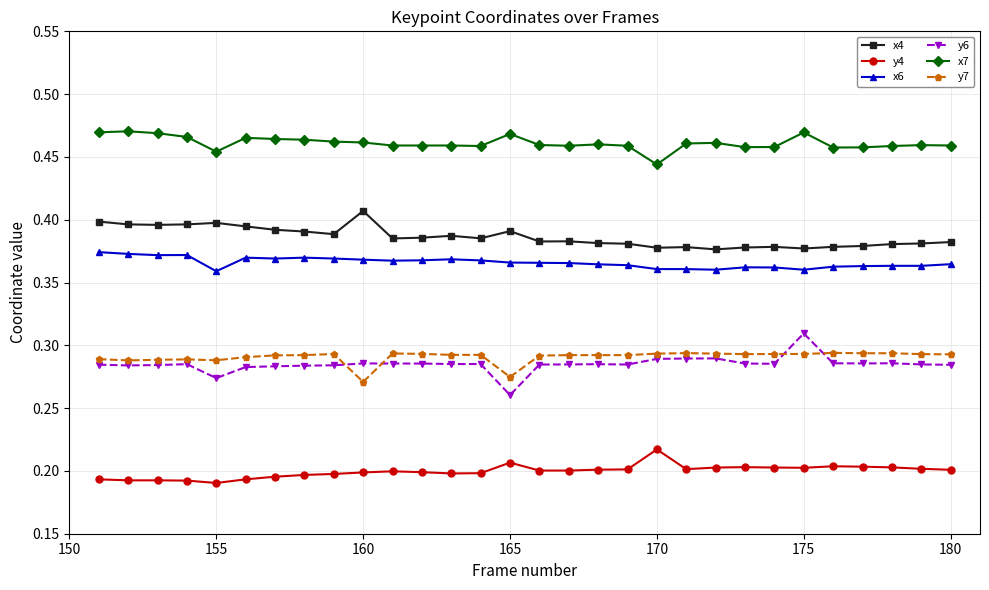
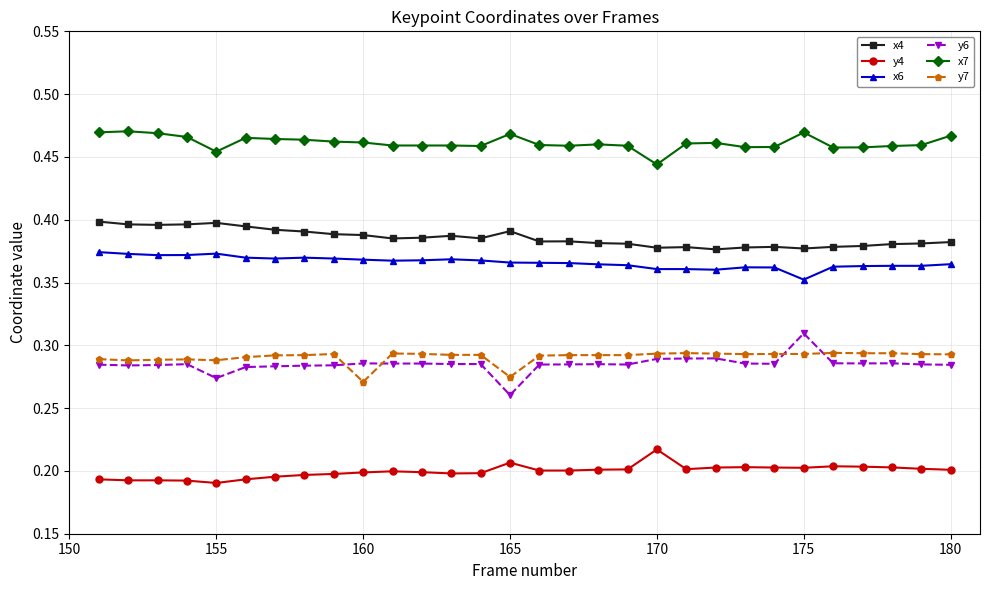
x6, 155: 0.359 -> 0.373
x4, 160: 0.407 -> 0.388
x6, 175: 0.360 -> 0.352
x7, 180: 0.459 -> 0.467
